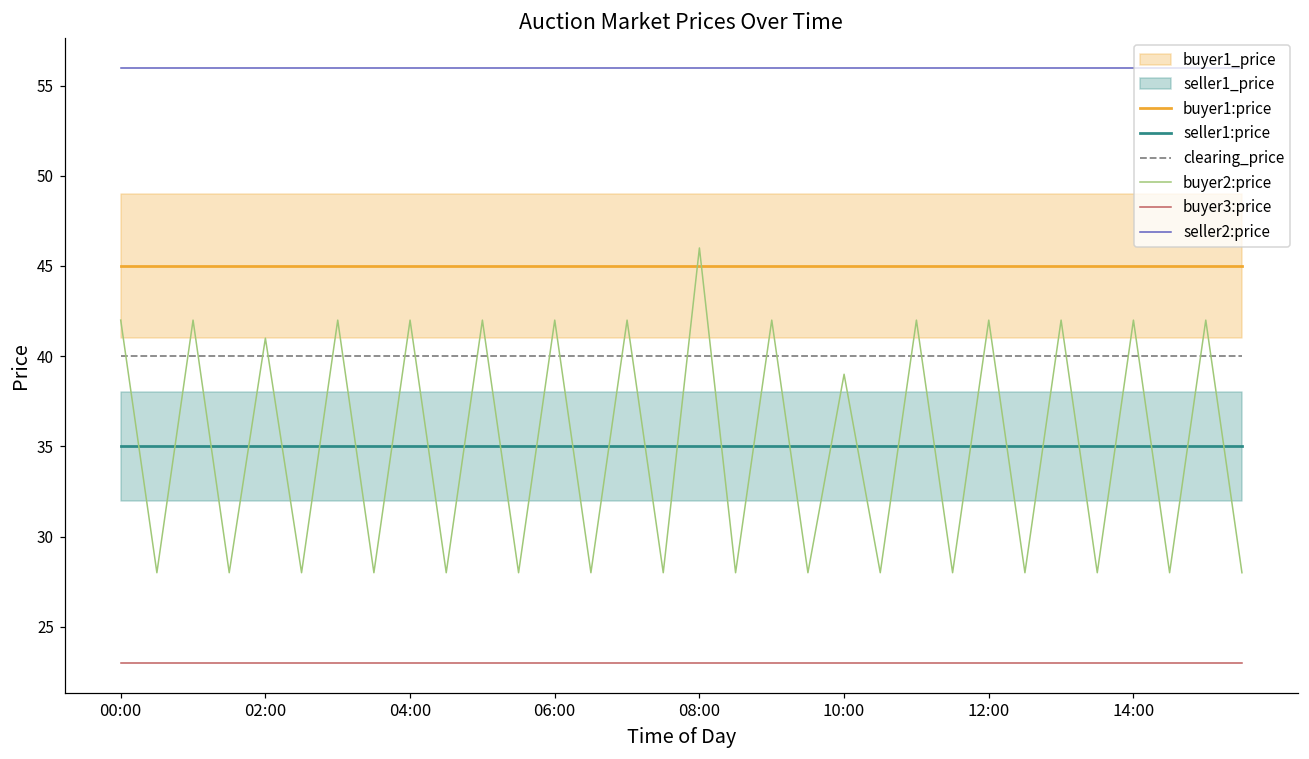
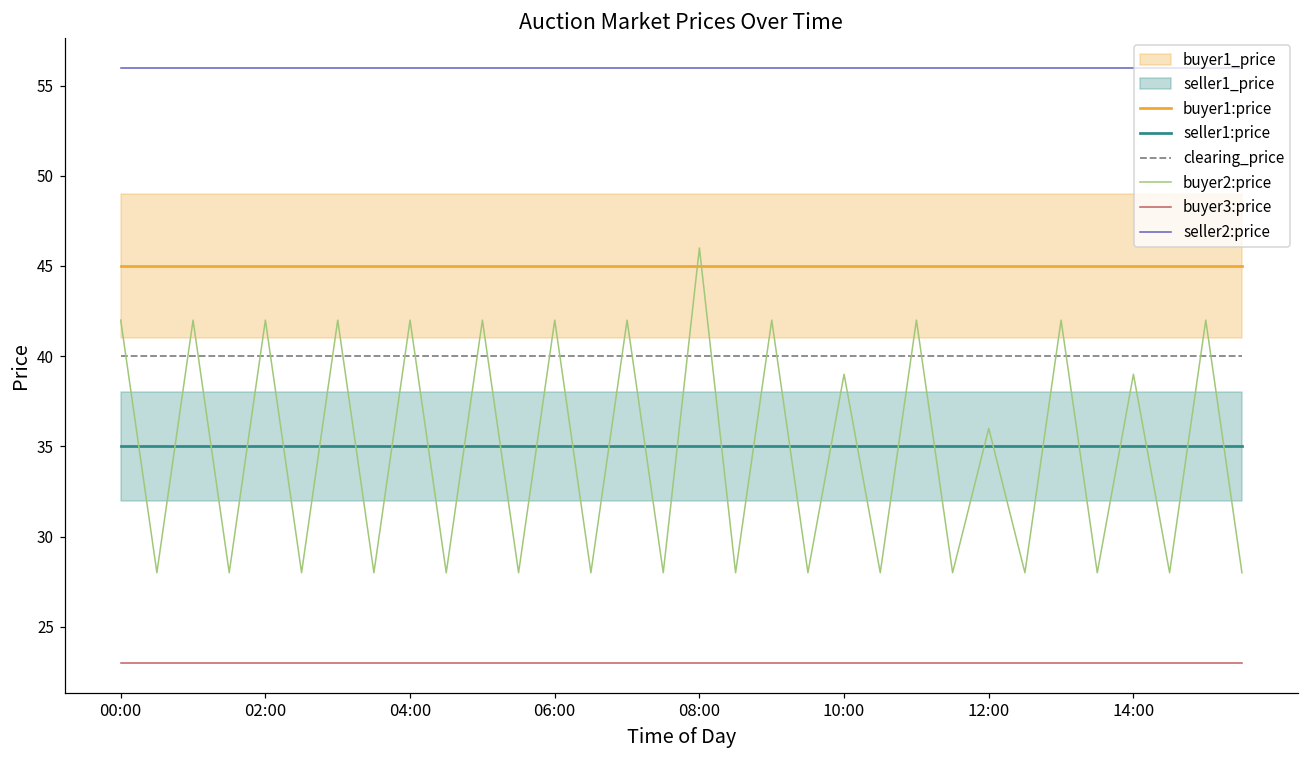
buyer2:price, 02:00: 41 -> 42
buyer2:price, 12:00: 42 -> 36
buyer2:price, 14:00: 42 -> 39
